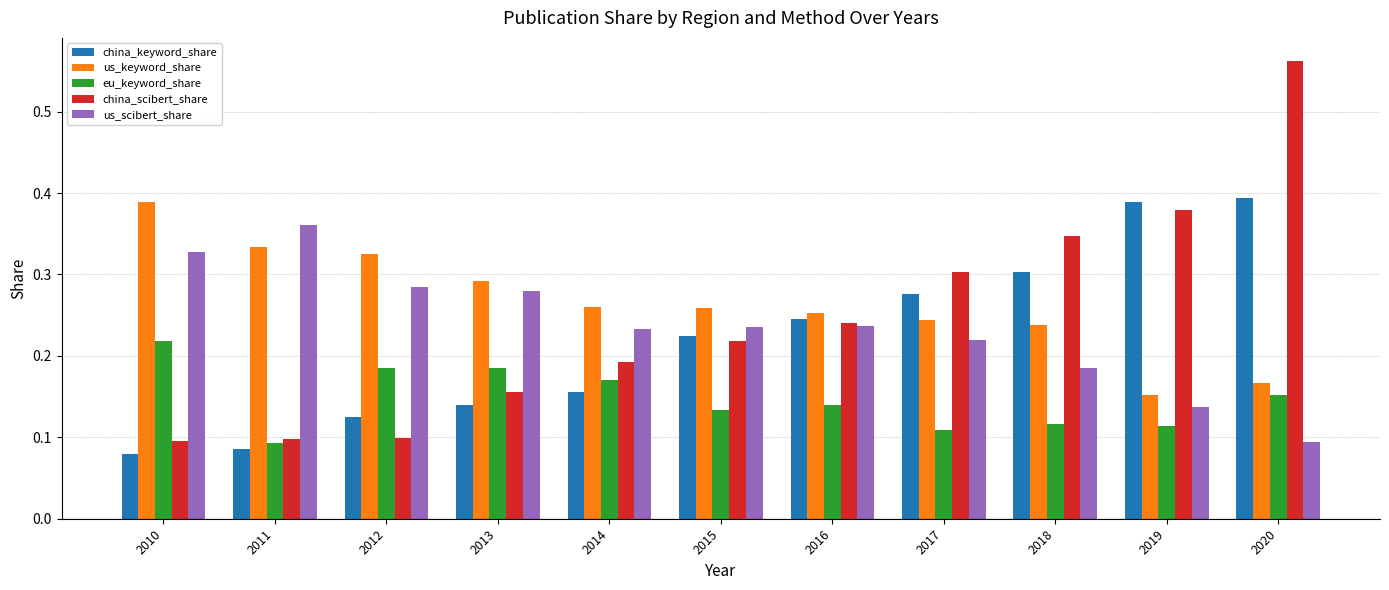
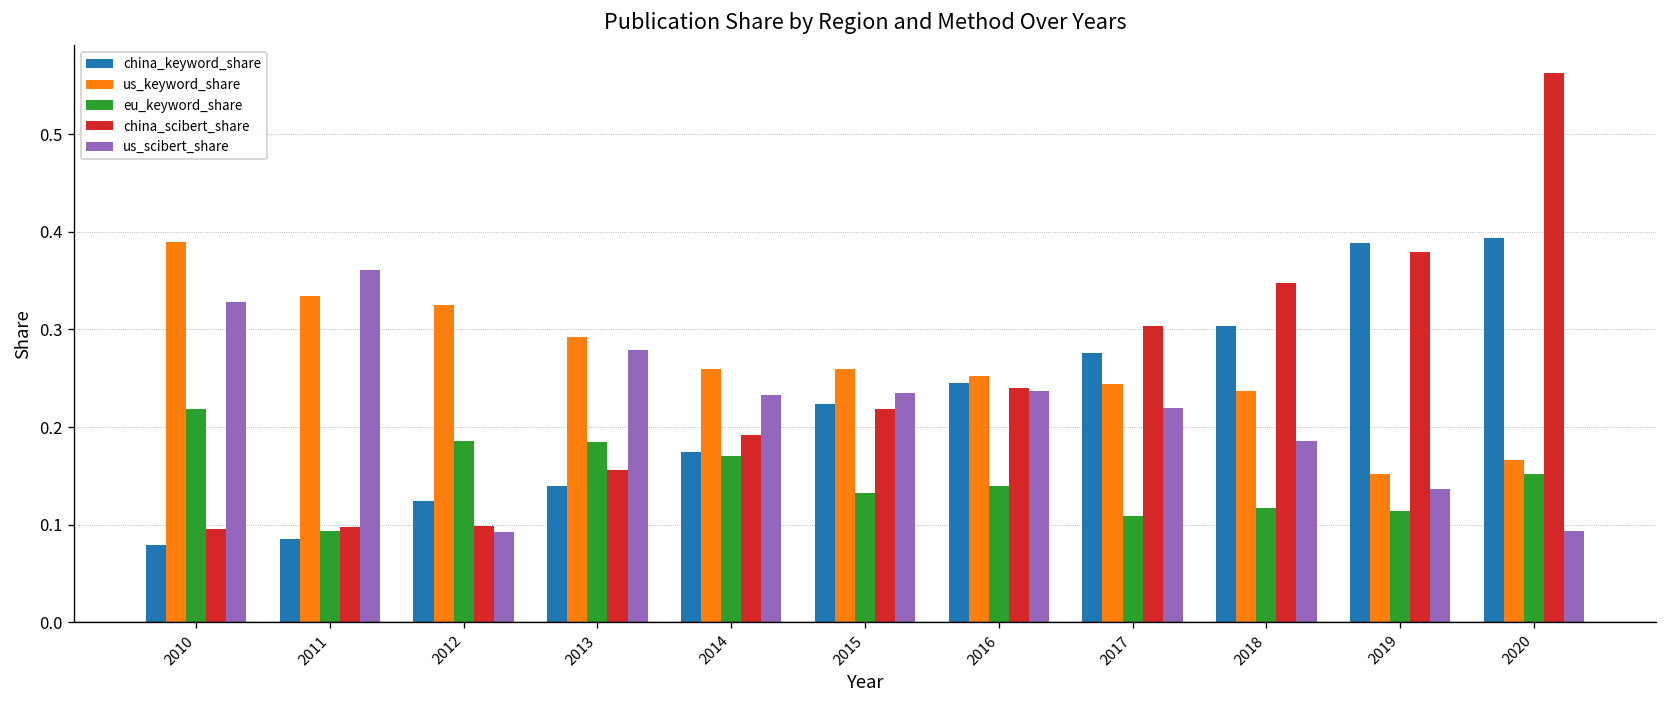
us_scibert_share, 2012: 0.29 -> 0.09
china_keyword_share, 2014: 0.16 -> 0.17
